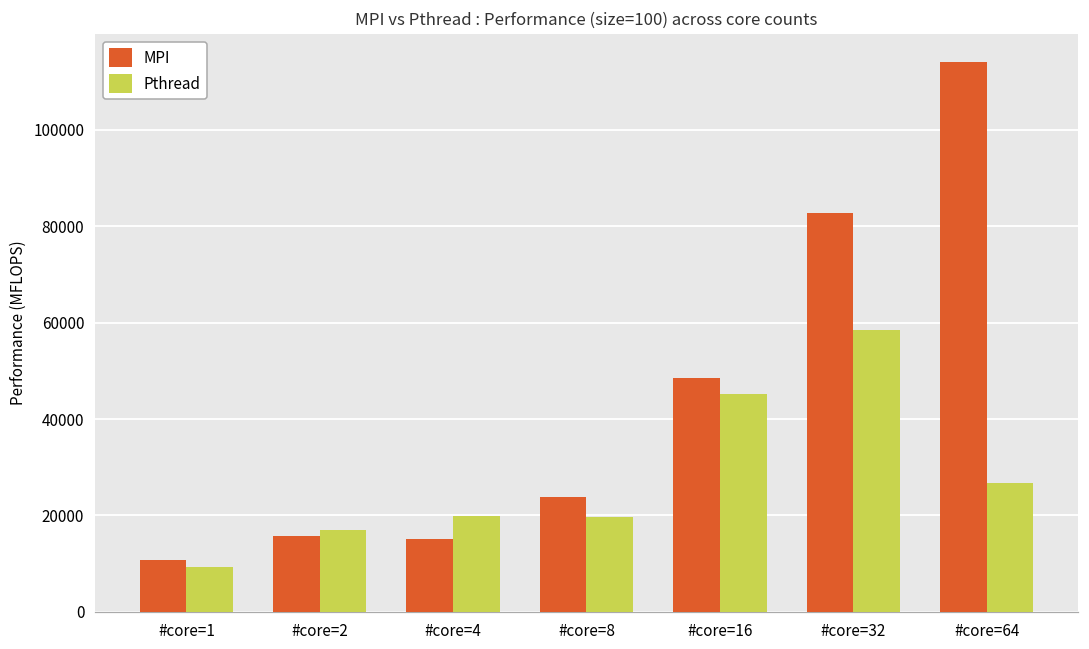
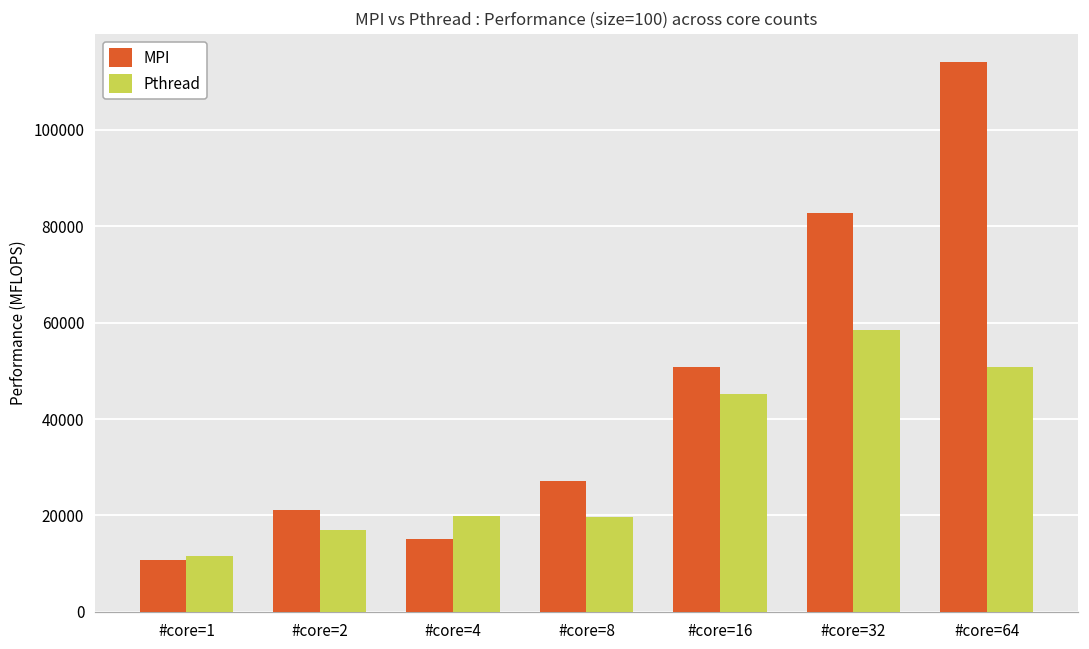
Pthread, #core=1: 9000 -> 12000
MPI, #core=2: 16000 -> 21000
MPI, #core=8: 24000 -> 27000
MPI, #core=16: 48000 -> 51000
Pthread, #core=64: 27000 -> 51000
